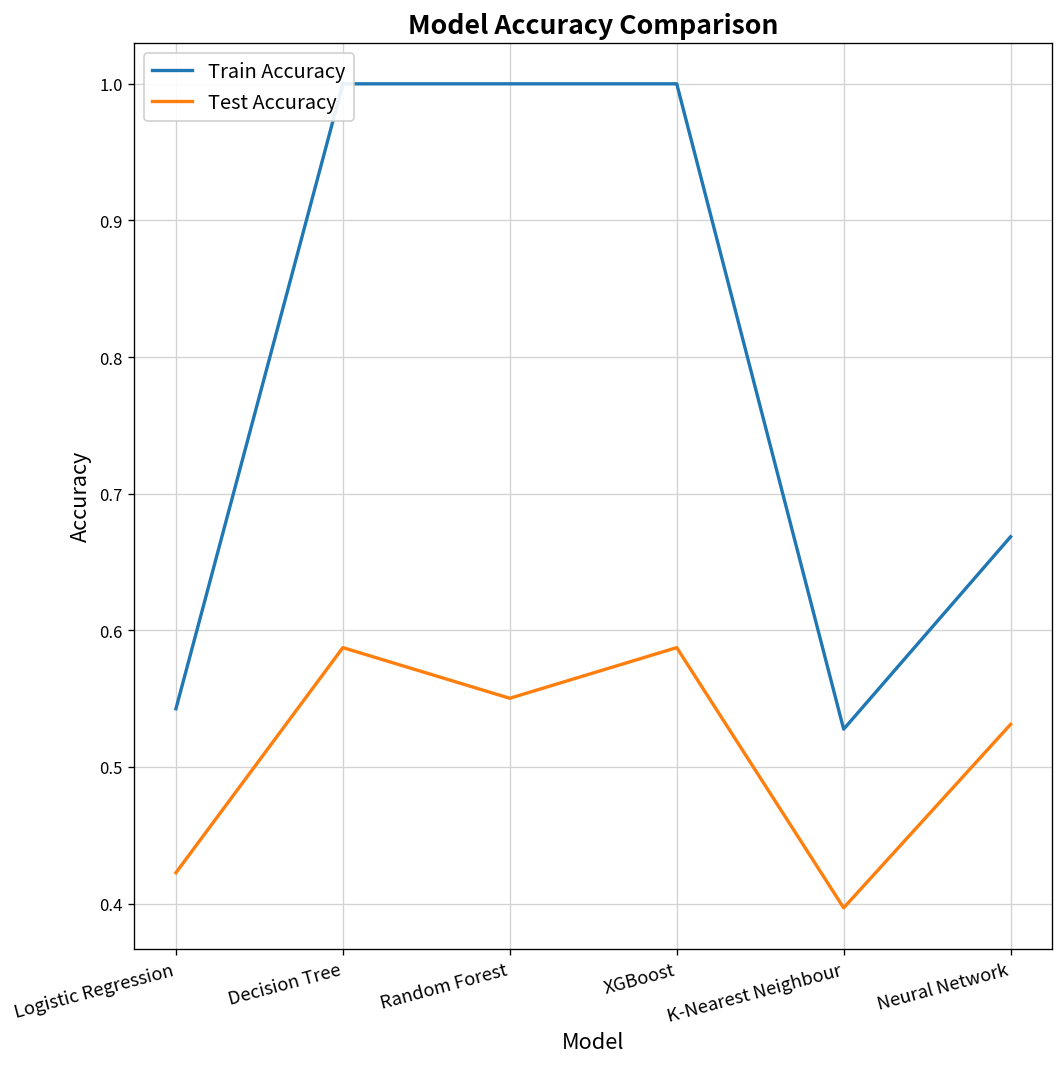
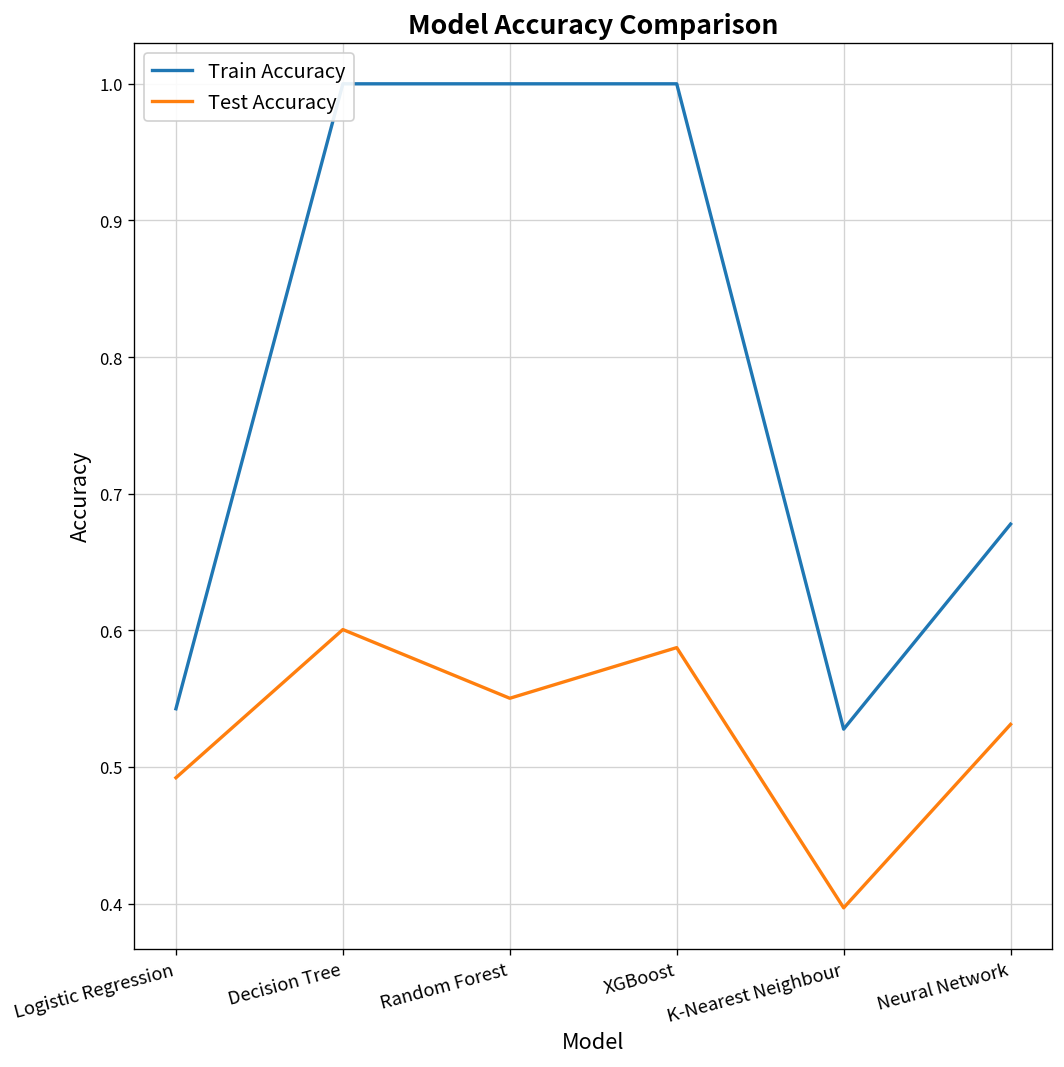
Test Accuracy, Logistic Regression: 0.423 -> 0.492
Test Accuracy, Decision Tree: 0.587 -> 0.601
Train Accuracy, Neural Network: 0.668 -> 0.678
